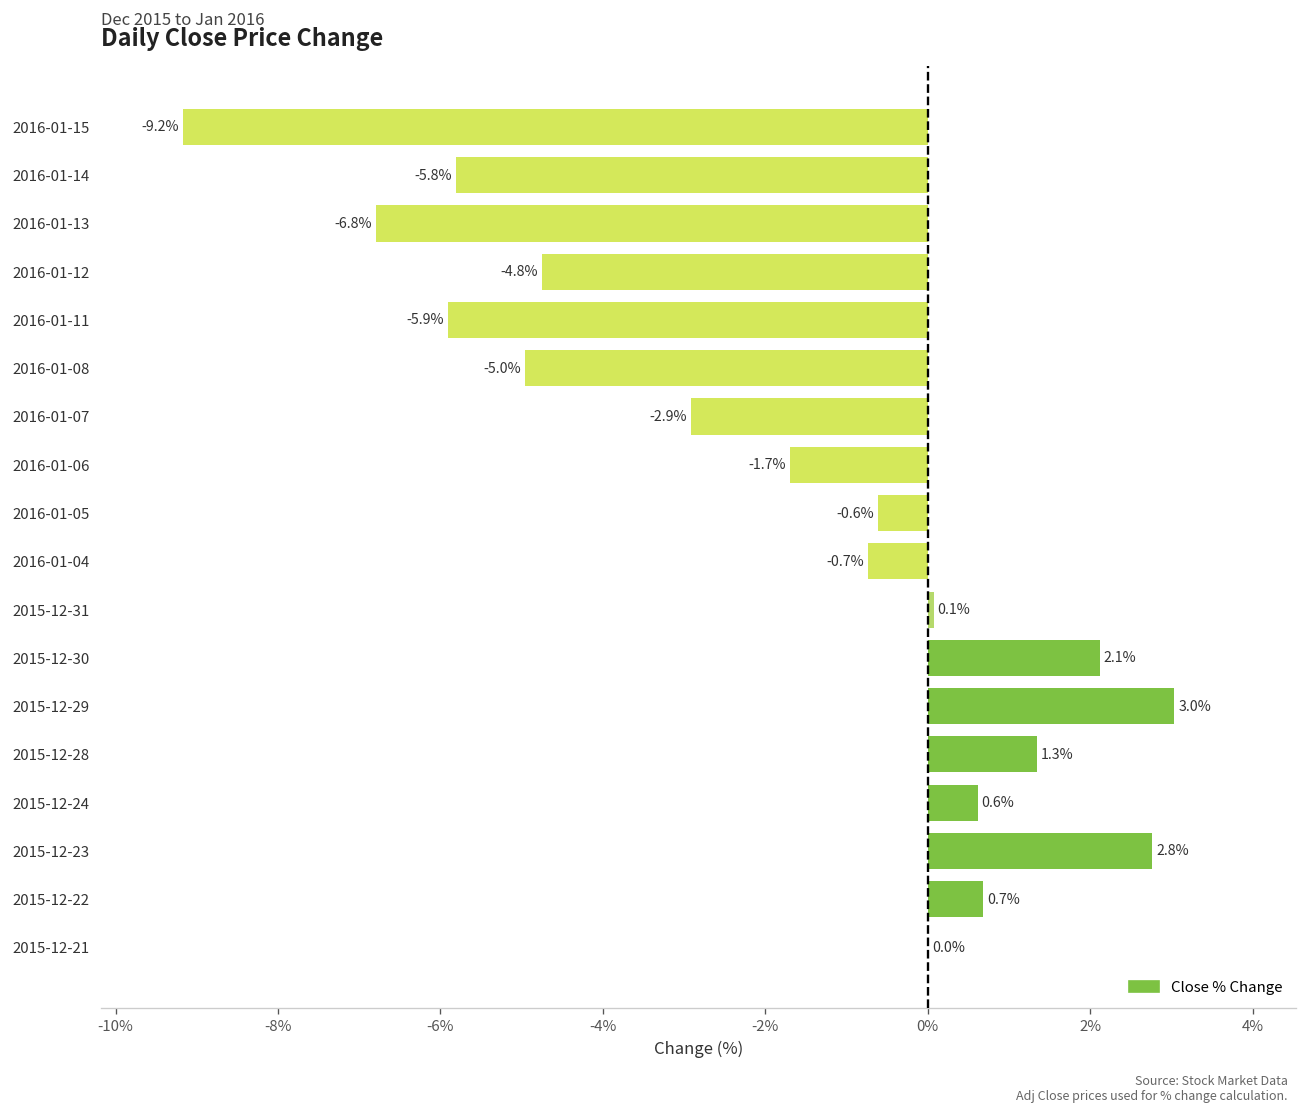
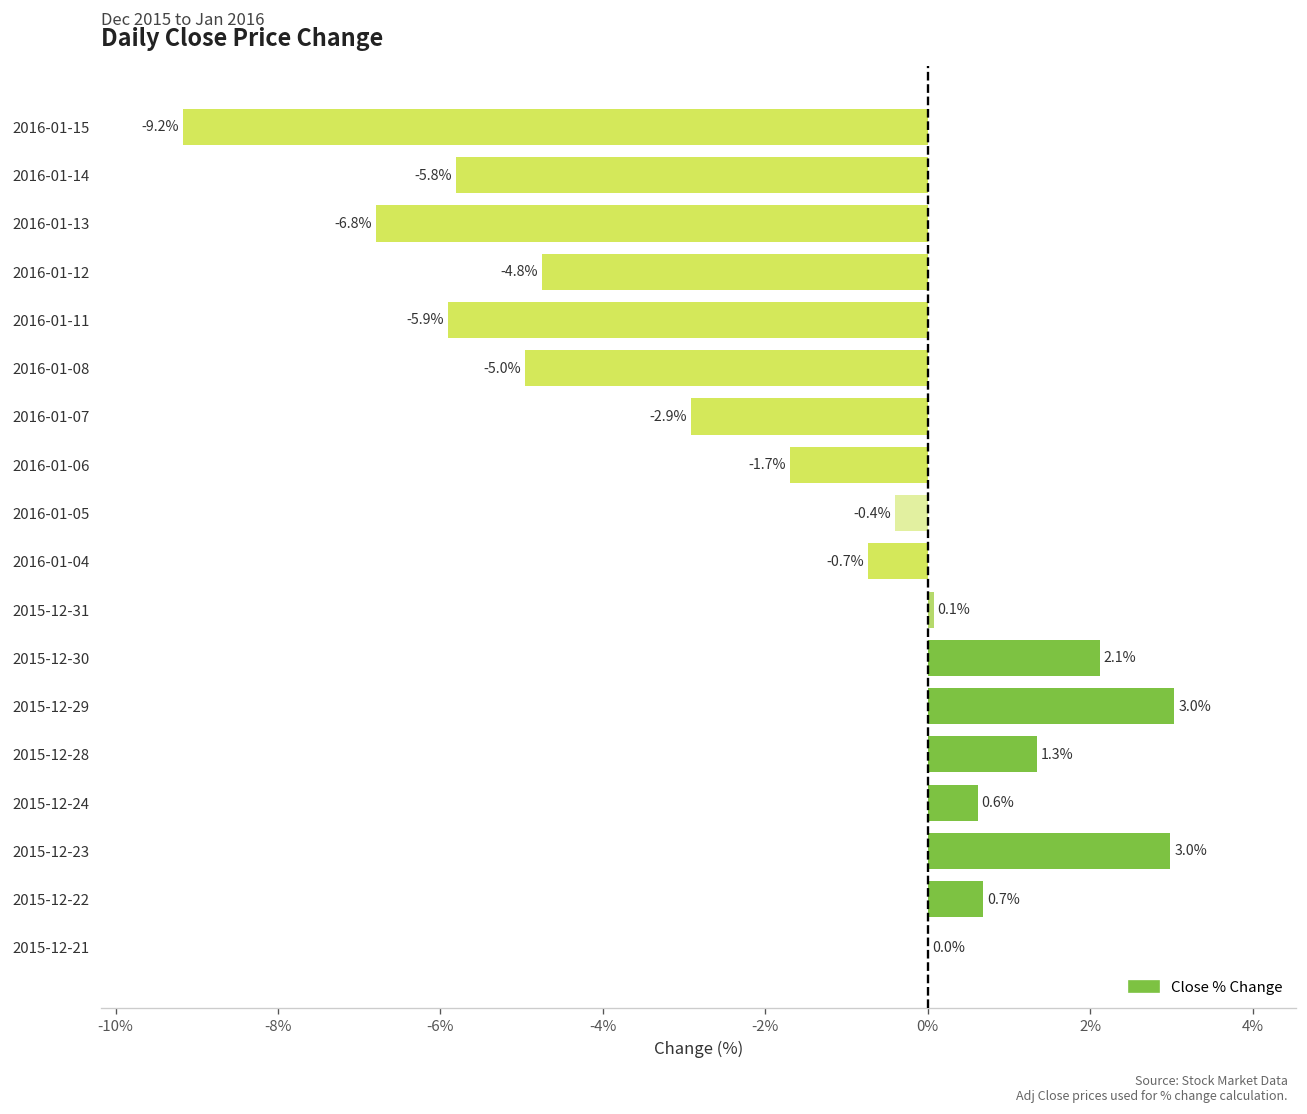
2016-01-05: -0.6% -> -0.4%
2015-12-23: 2.8% -> 3.0%
